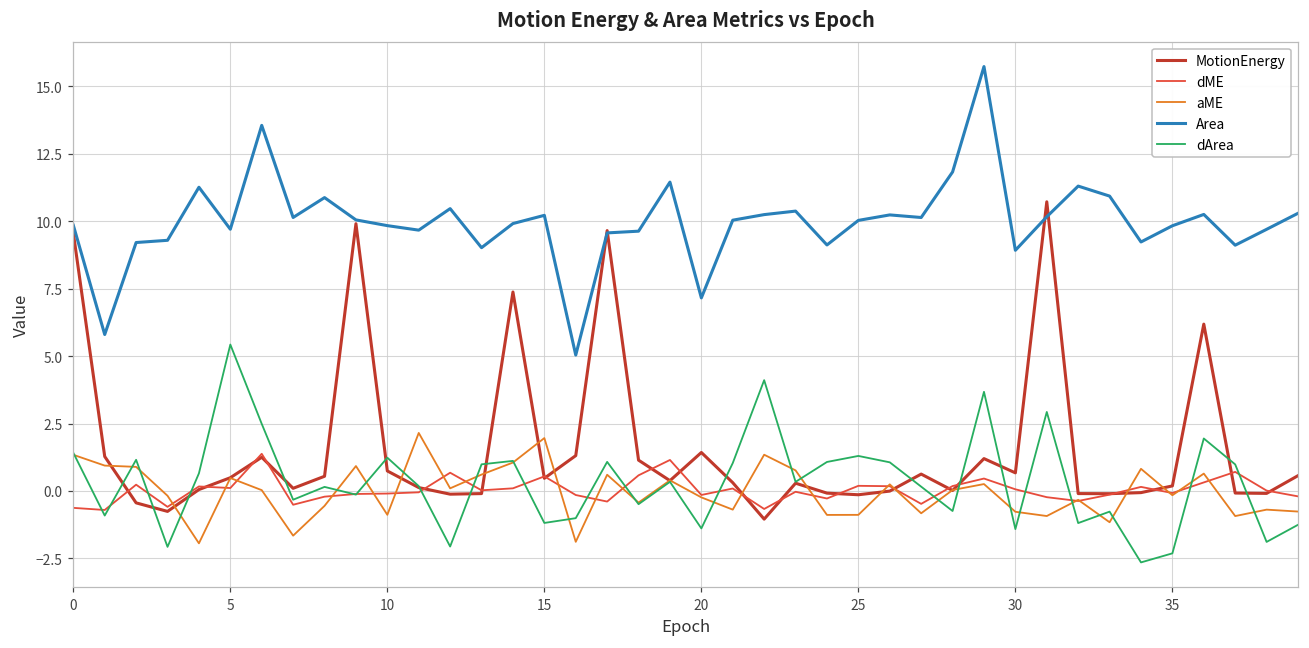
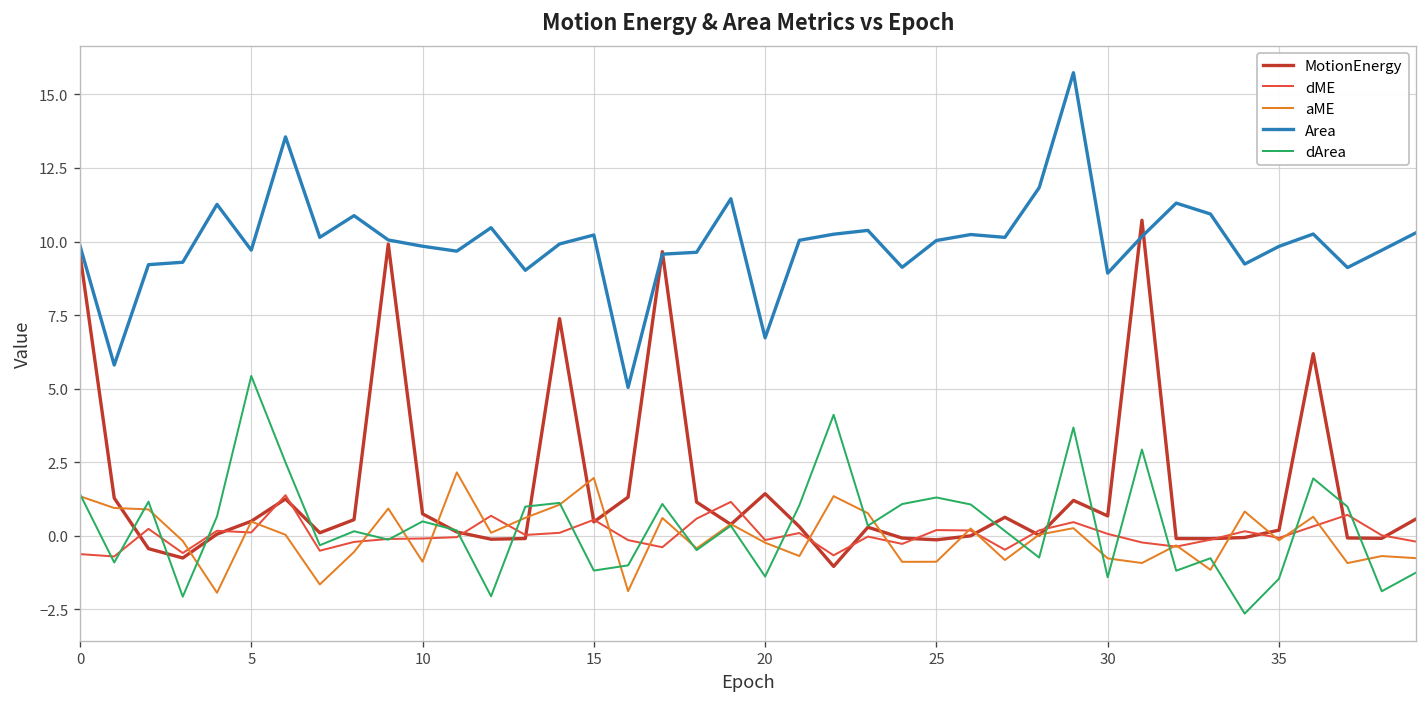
dArea, 10: 1.2 -> 0.5
Area, 20: 7.2 -> 6.7
dArea, 35: -2.3 -> -1.5
